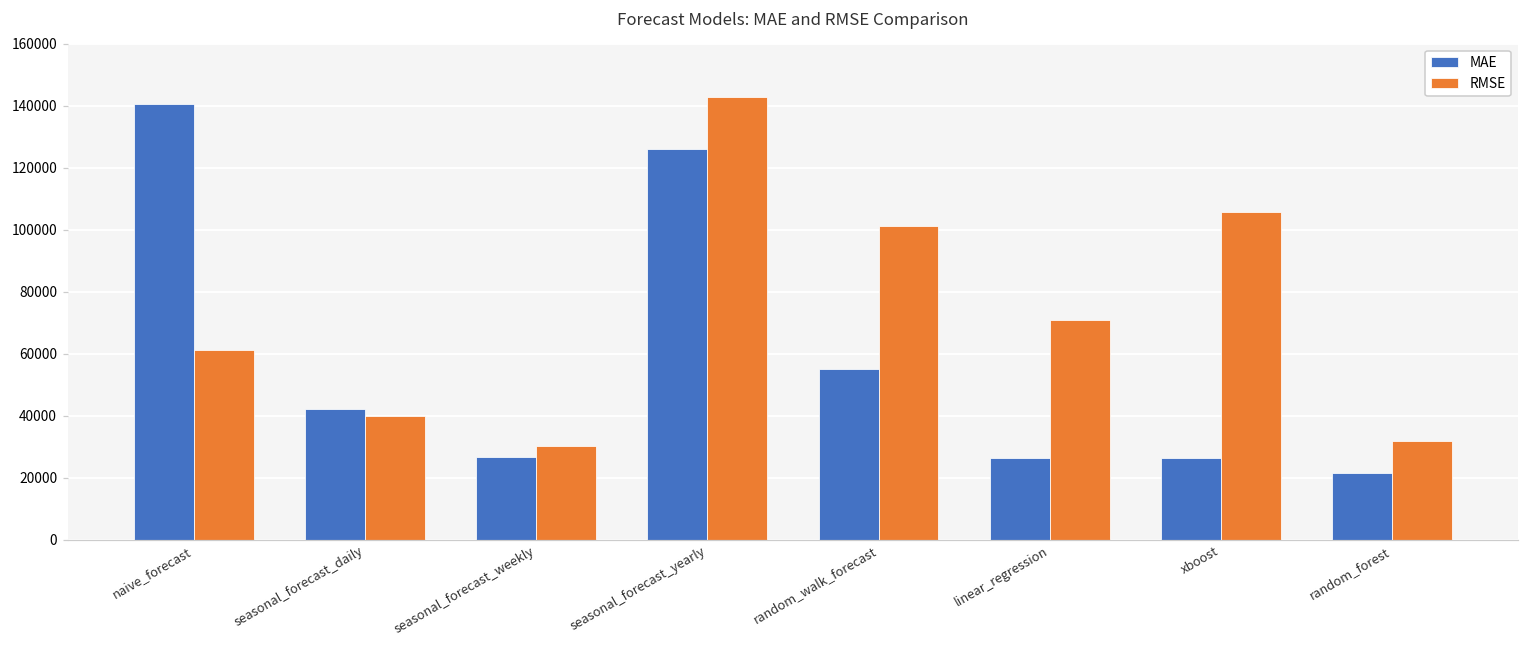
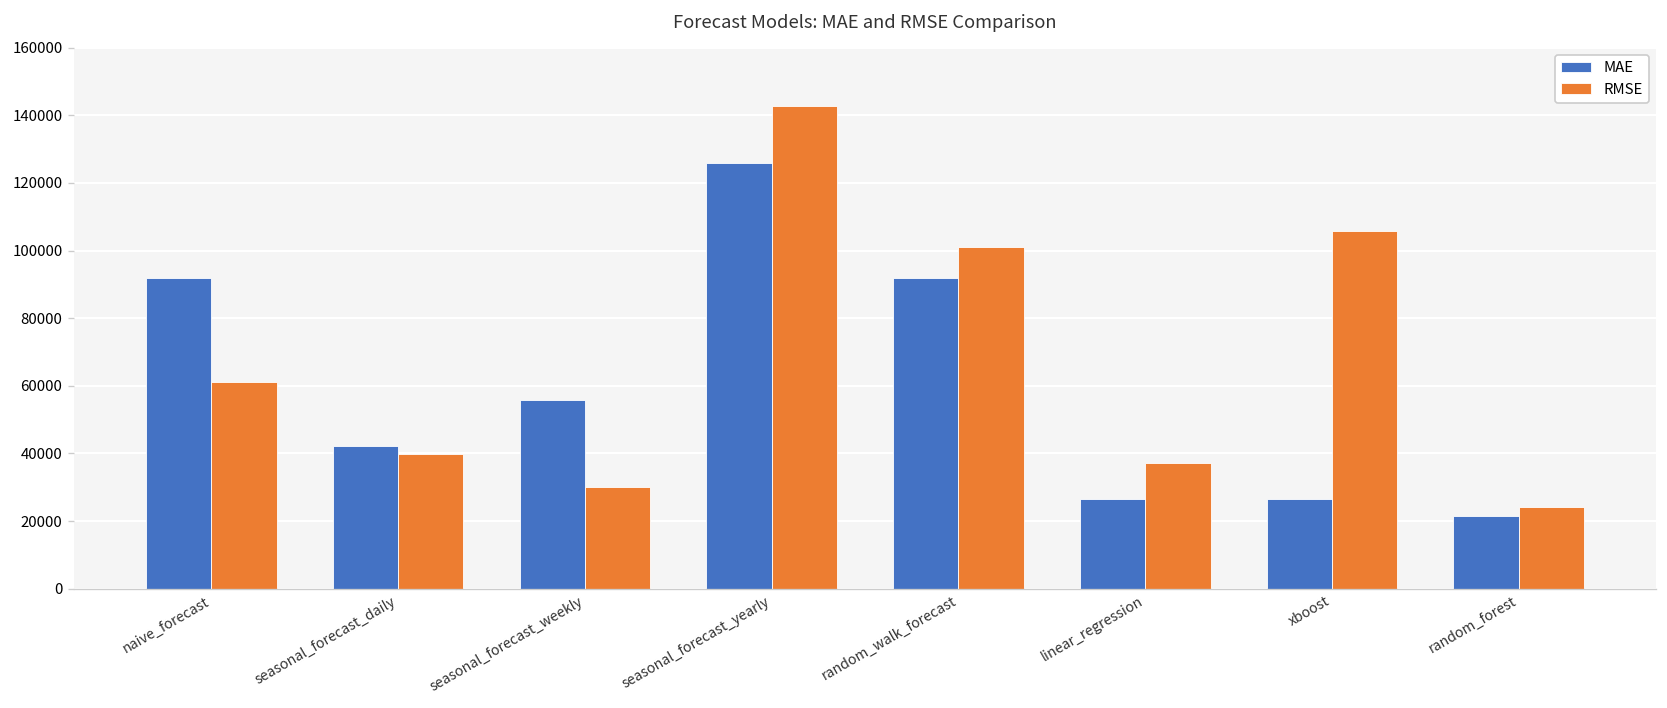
MAE, naive_forecast: 141000 -> 92000
MAE, seasonal_forecast_weekly: 27000 -> 56000
MAE, random_walk_forecast: 55000 -> 92000
RMSE, linear_regression: 71000 -> 37000
RMSE, random_forest: 32000 -> 24000
